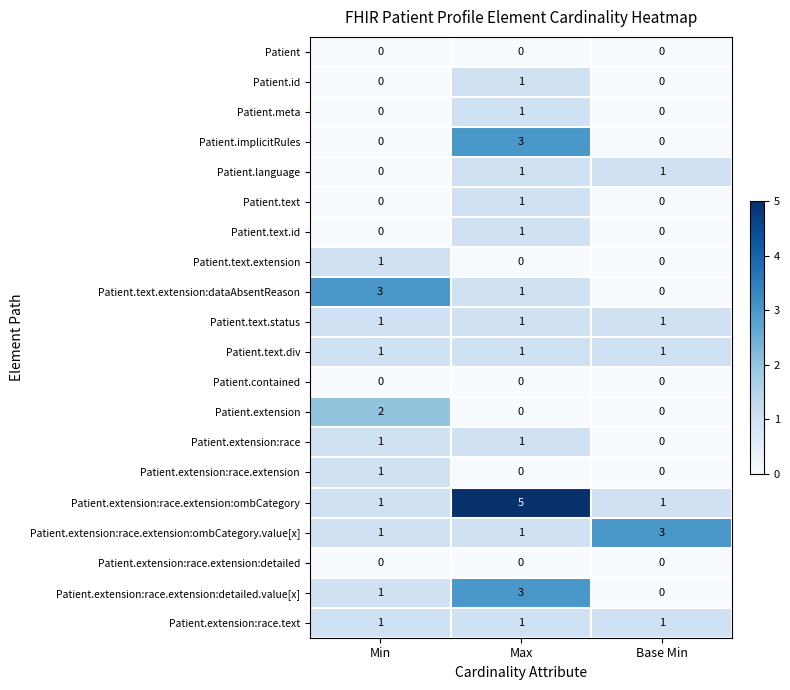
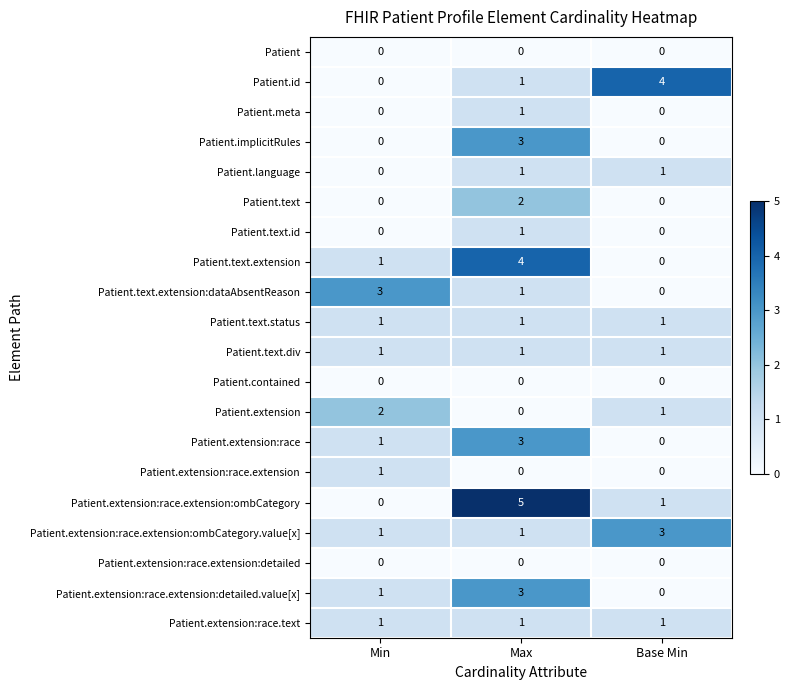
Patient.id, Base Min: 0 -> 4
Patient.text, Max: 1 -> 2
Patient.text.extension, Max: 0 -> 4
Patient.extension, Base Min: 0 -> 1
Patient.extension:race, Max: 1 -> 3
Patient.extension:race.extension:ombCategory, Min: 1 -> 0
